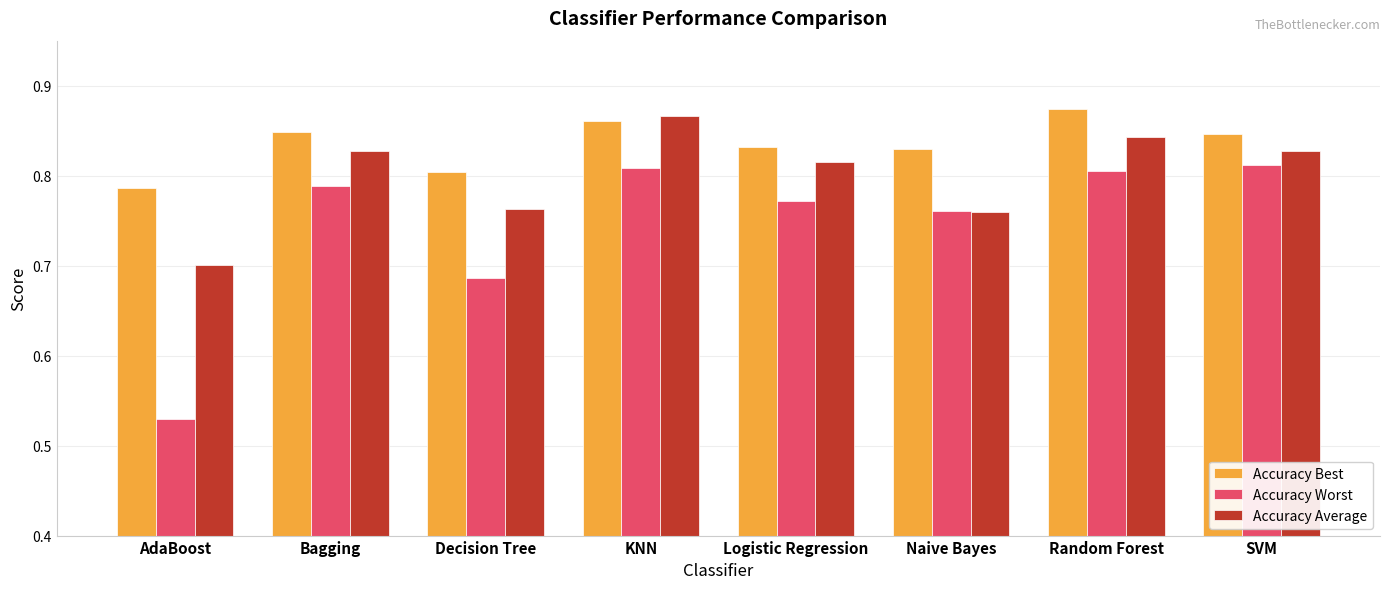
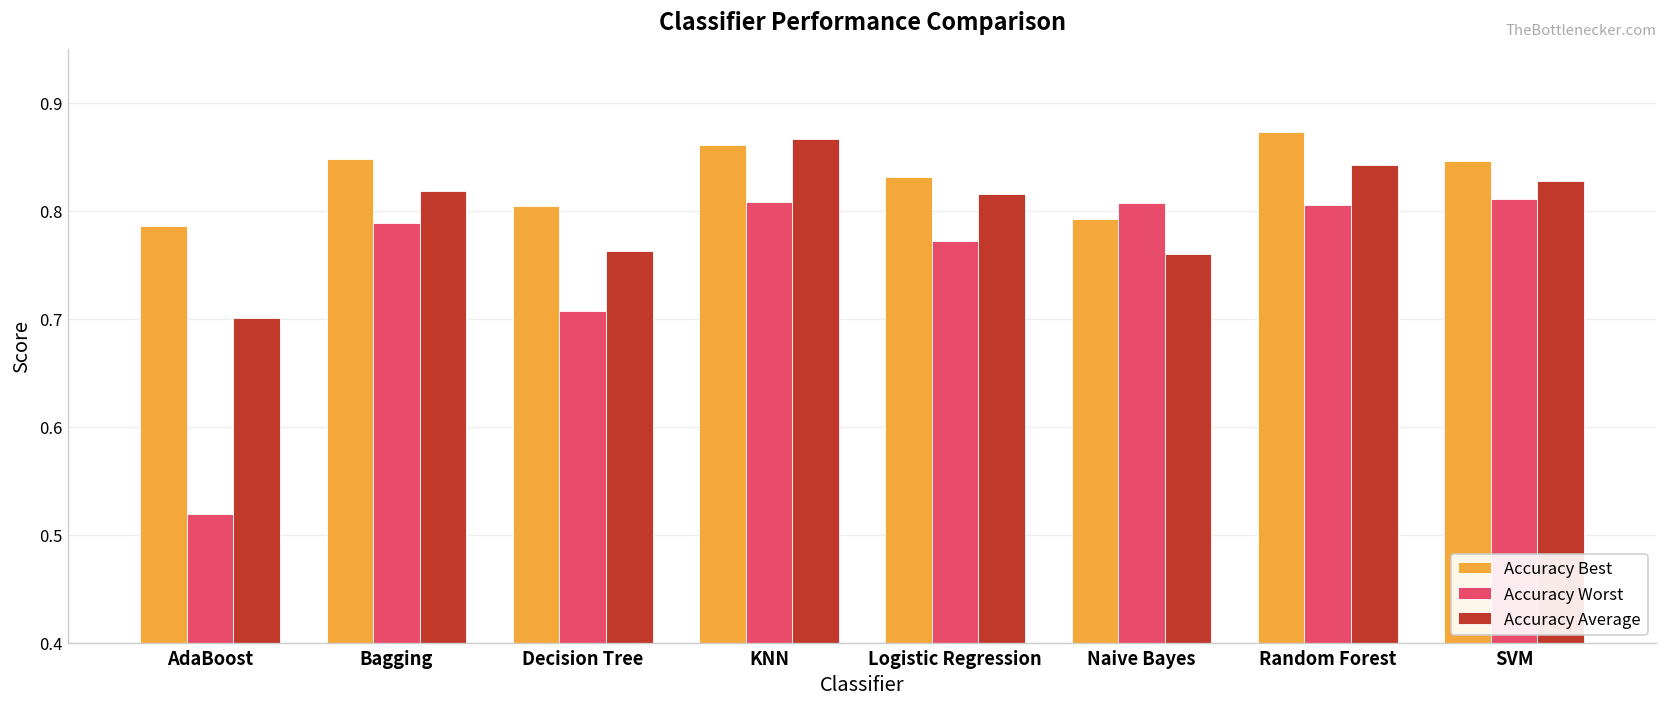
Accuracy Worst, AdaBoost: 0.53 -> 0.52
Accuracy Average, Bagging: 0.83 -> 0.82
Accuracy Worst, Decision Tree: 0.69 -> 0.71
Accuracy Best, Naive Bayes: 0.83 -> 0.79
Accuracy Worst, Naive Bayes: 0.76 -> 0.81
